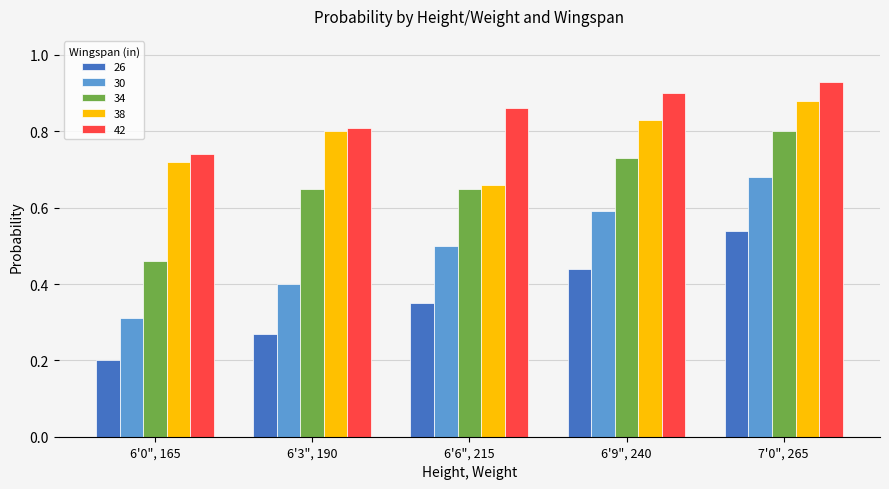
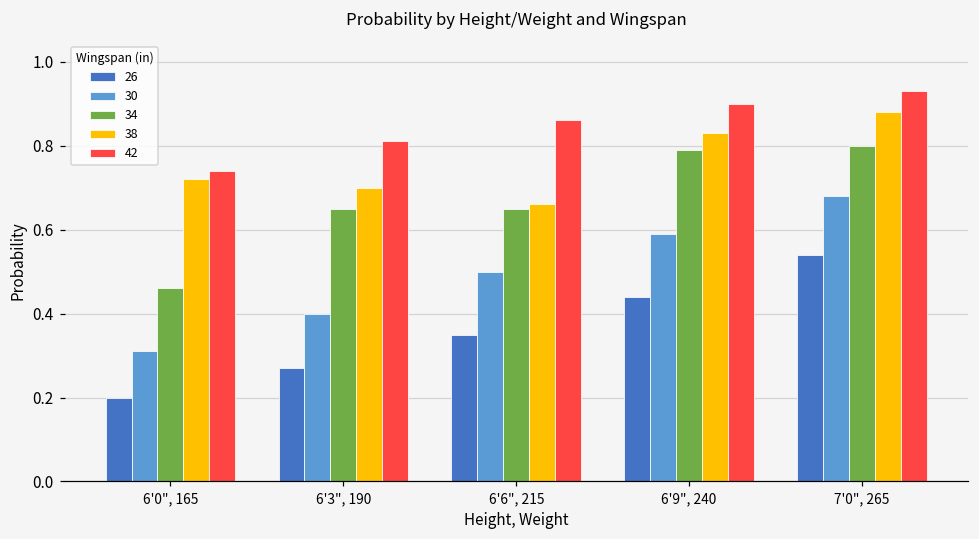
38, 6'3", 190: 0.8 -> 0.7
34, 6'9", 240: 0.73 -> 0.79
